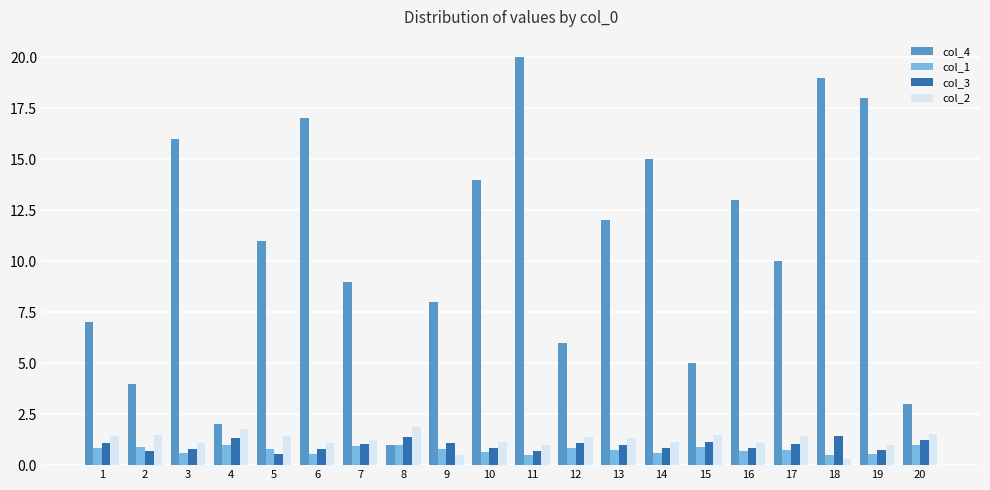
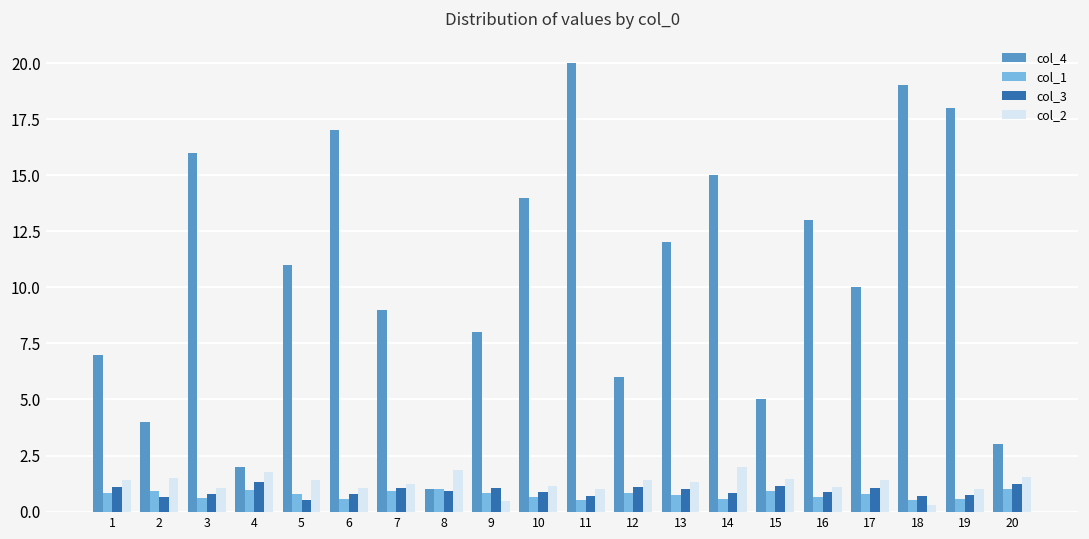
col_3, 8: 1.4 -> 0.9
col_2, 14: 1.2 -> 2.0
col_3, 18: 1.4 -> 0.7
